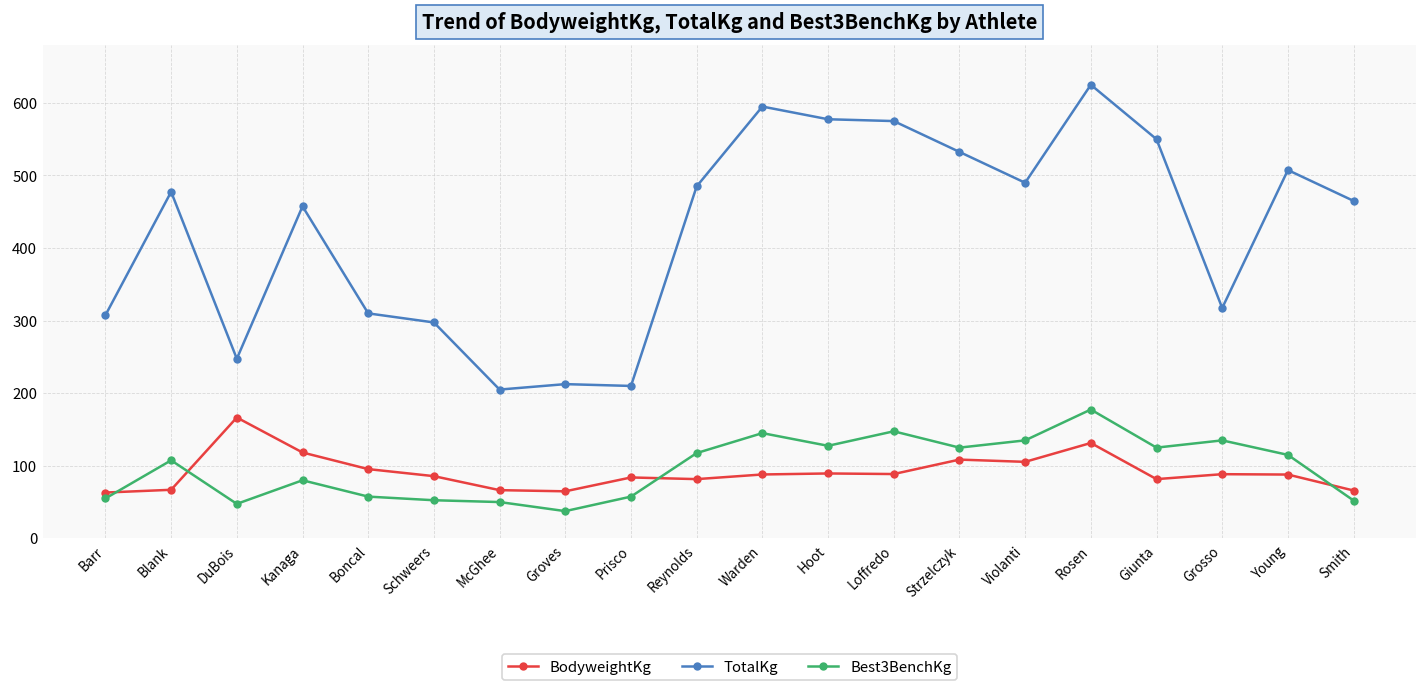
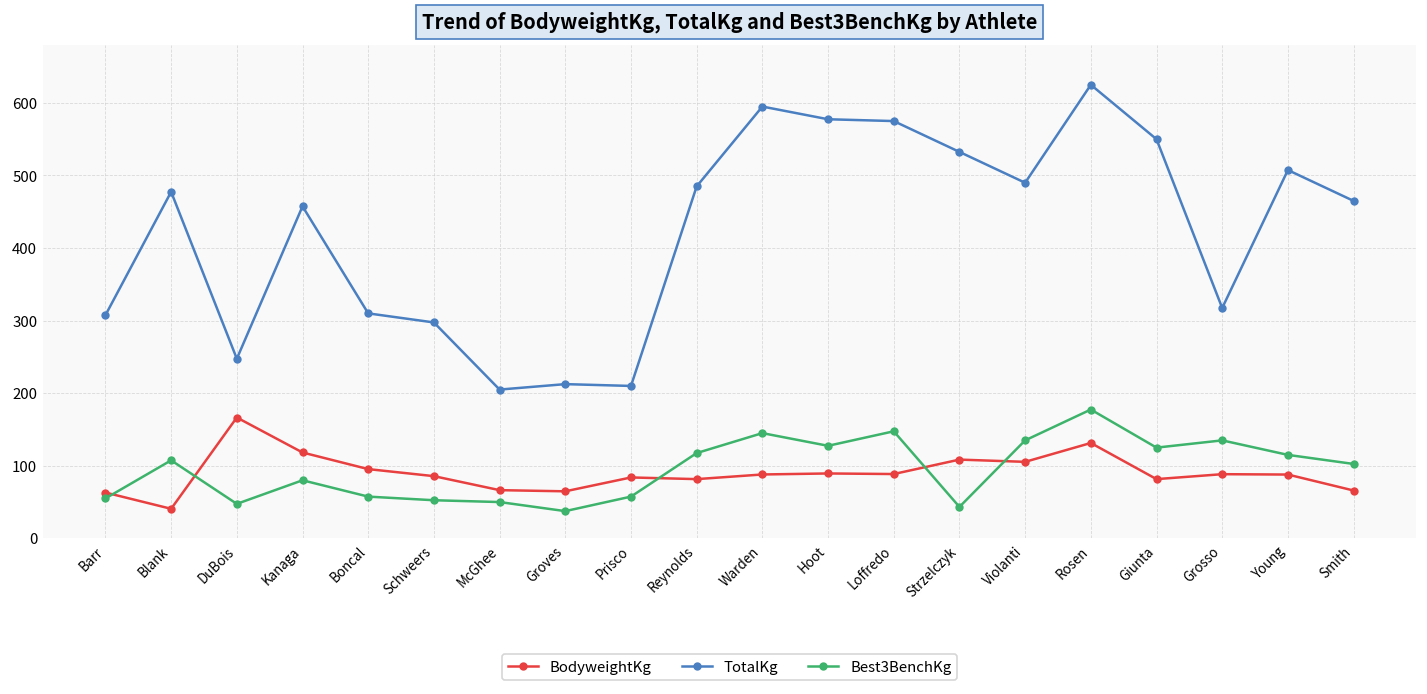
BodyweightKg, Blank: 70 -> 40
Best3BenchKg, Strzelczyk: 130 -> 40
Best3BenchKg, Smith: 50 -> 100
